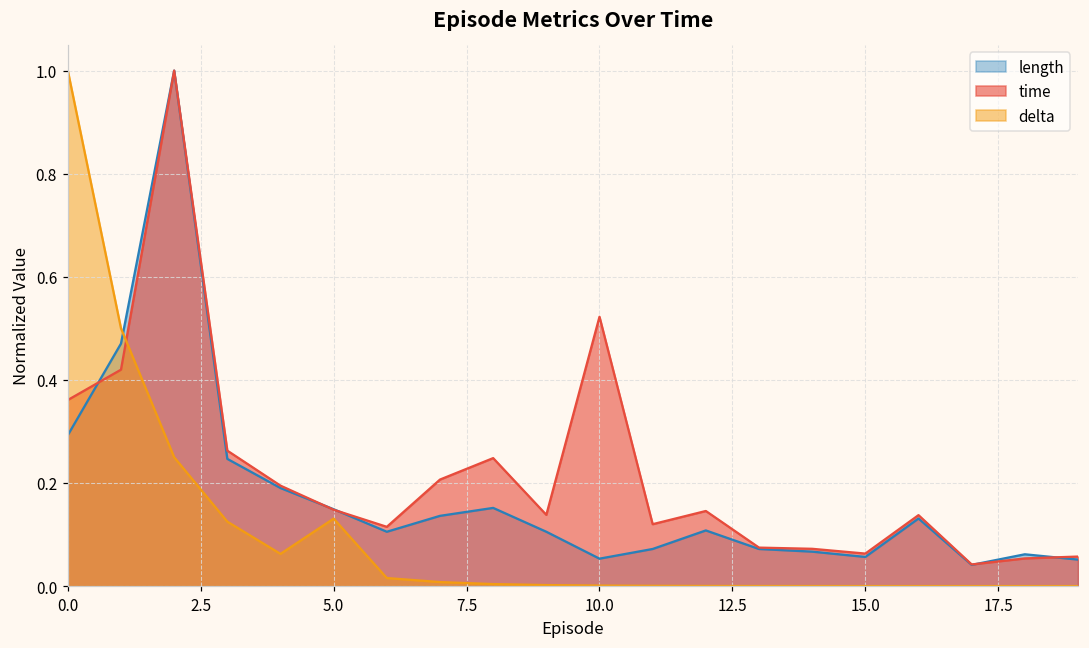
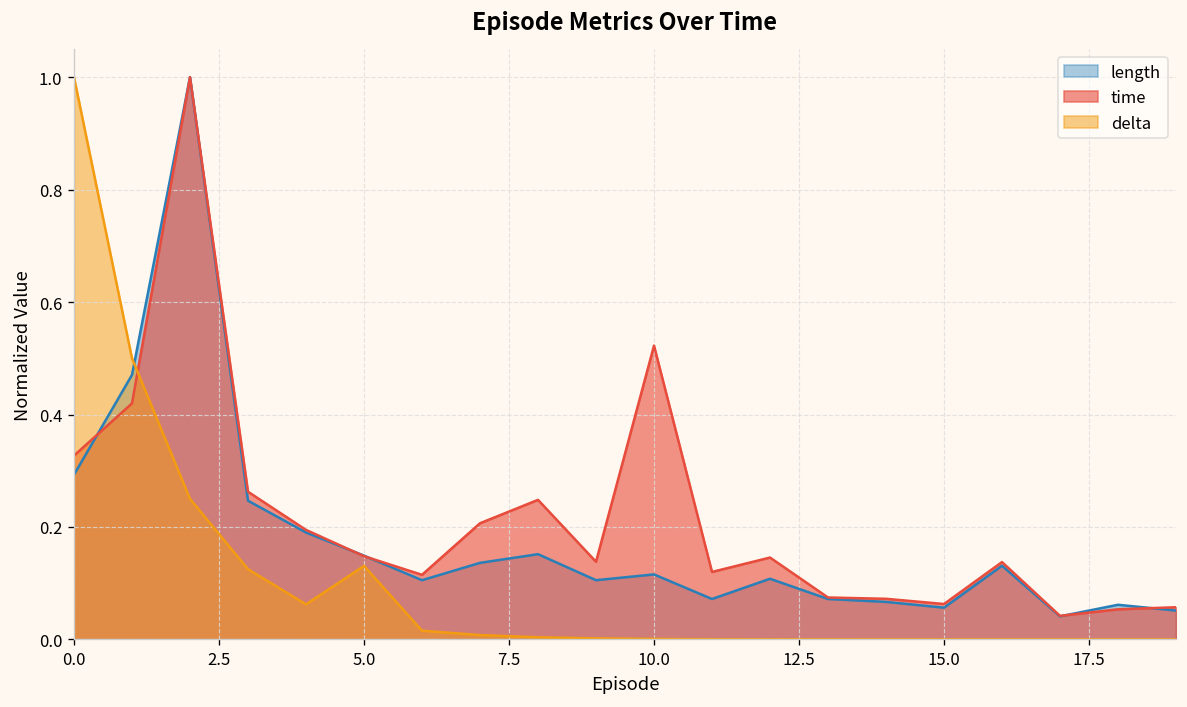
time, 0.0: 0.36 -> 0.33
length, 10.0: 0.05 -> 0.12
